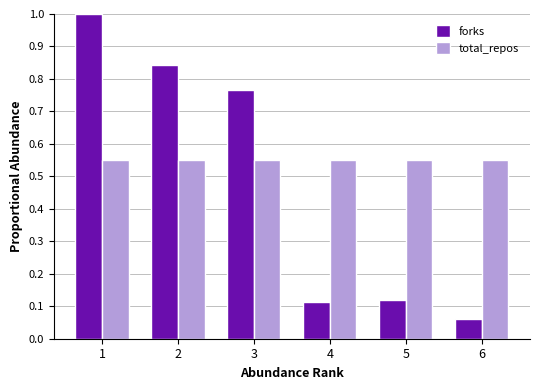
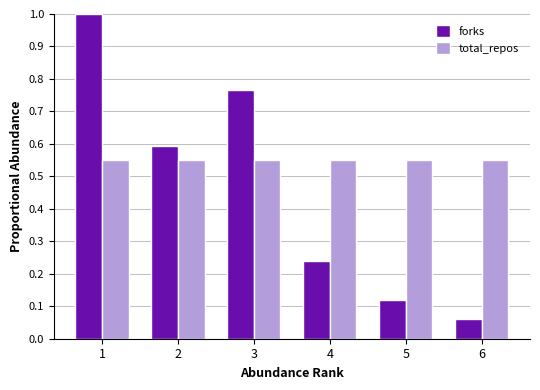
forks, 2: 0.84 -> 0.59
forks, 4: 0.11 -> 0.24
